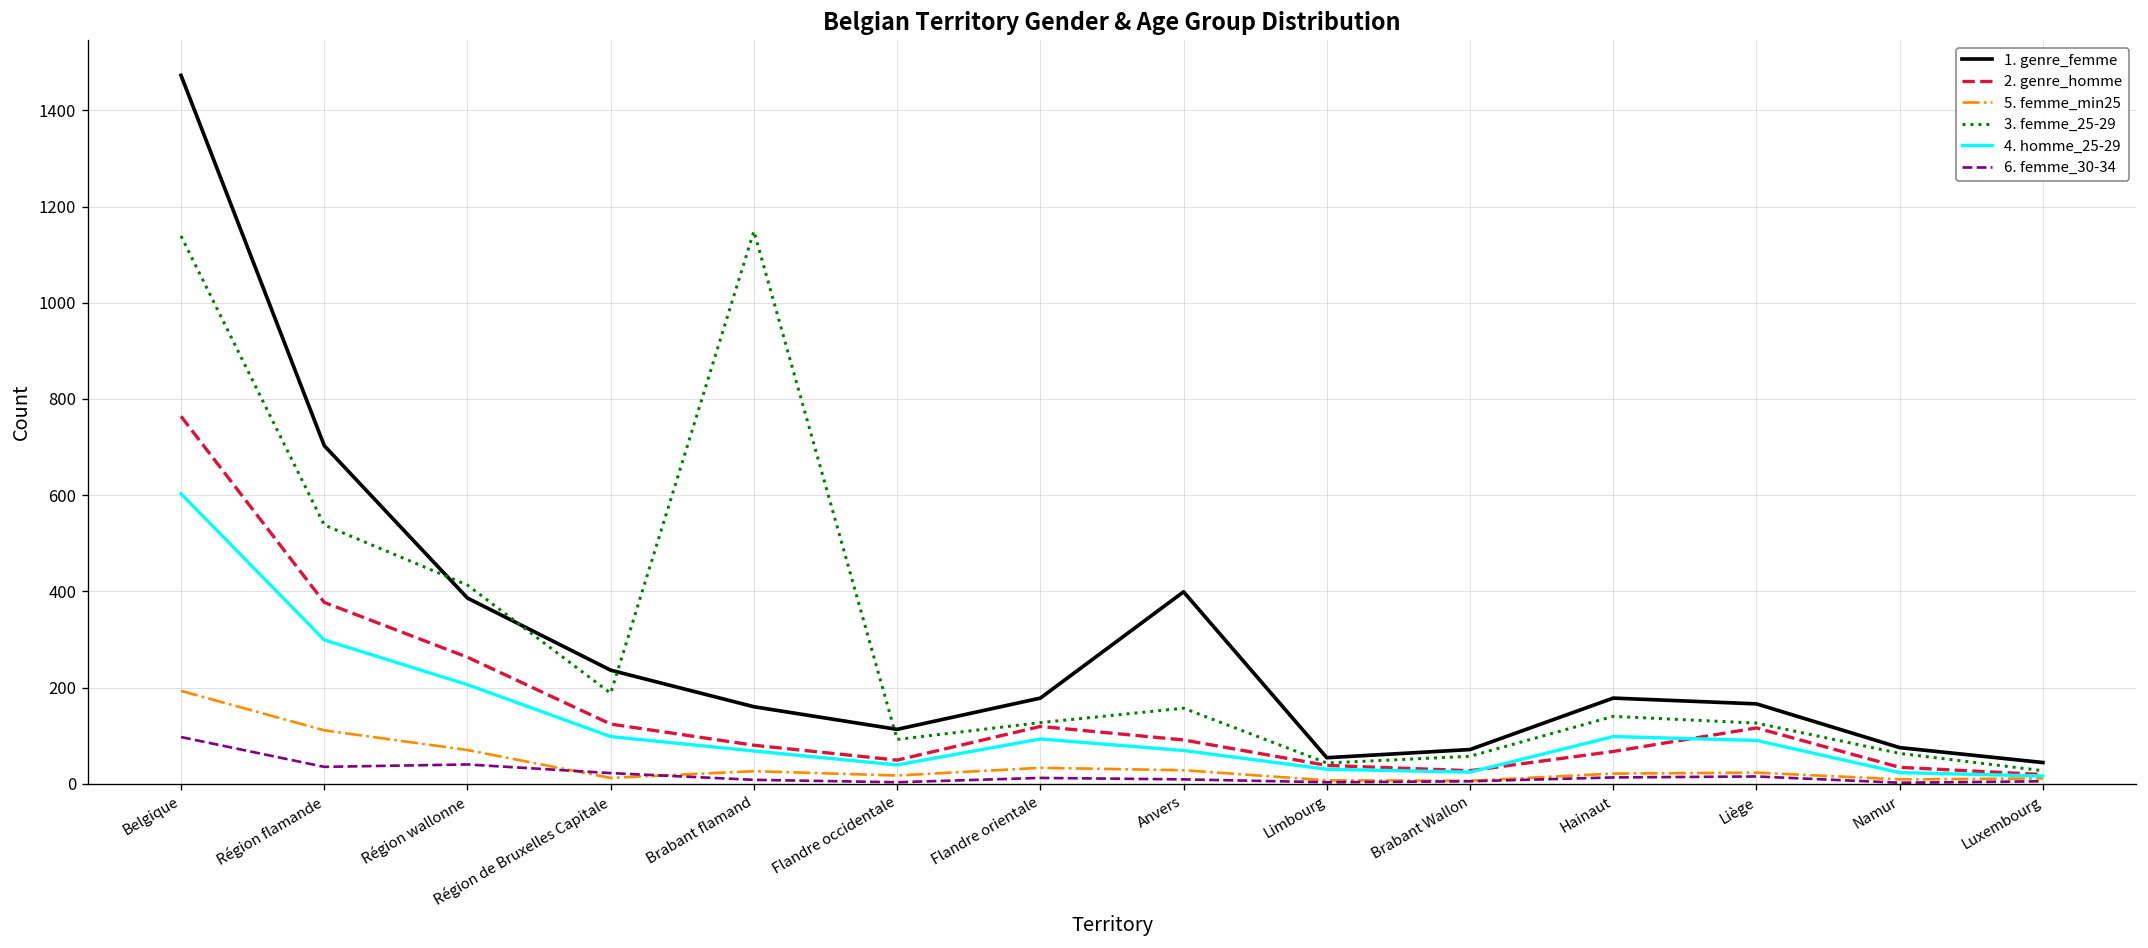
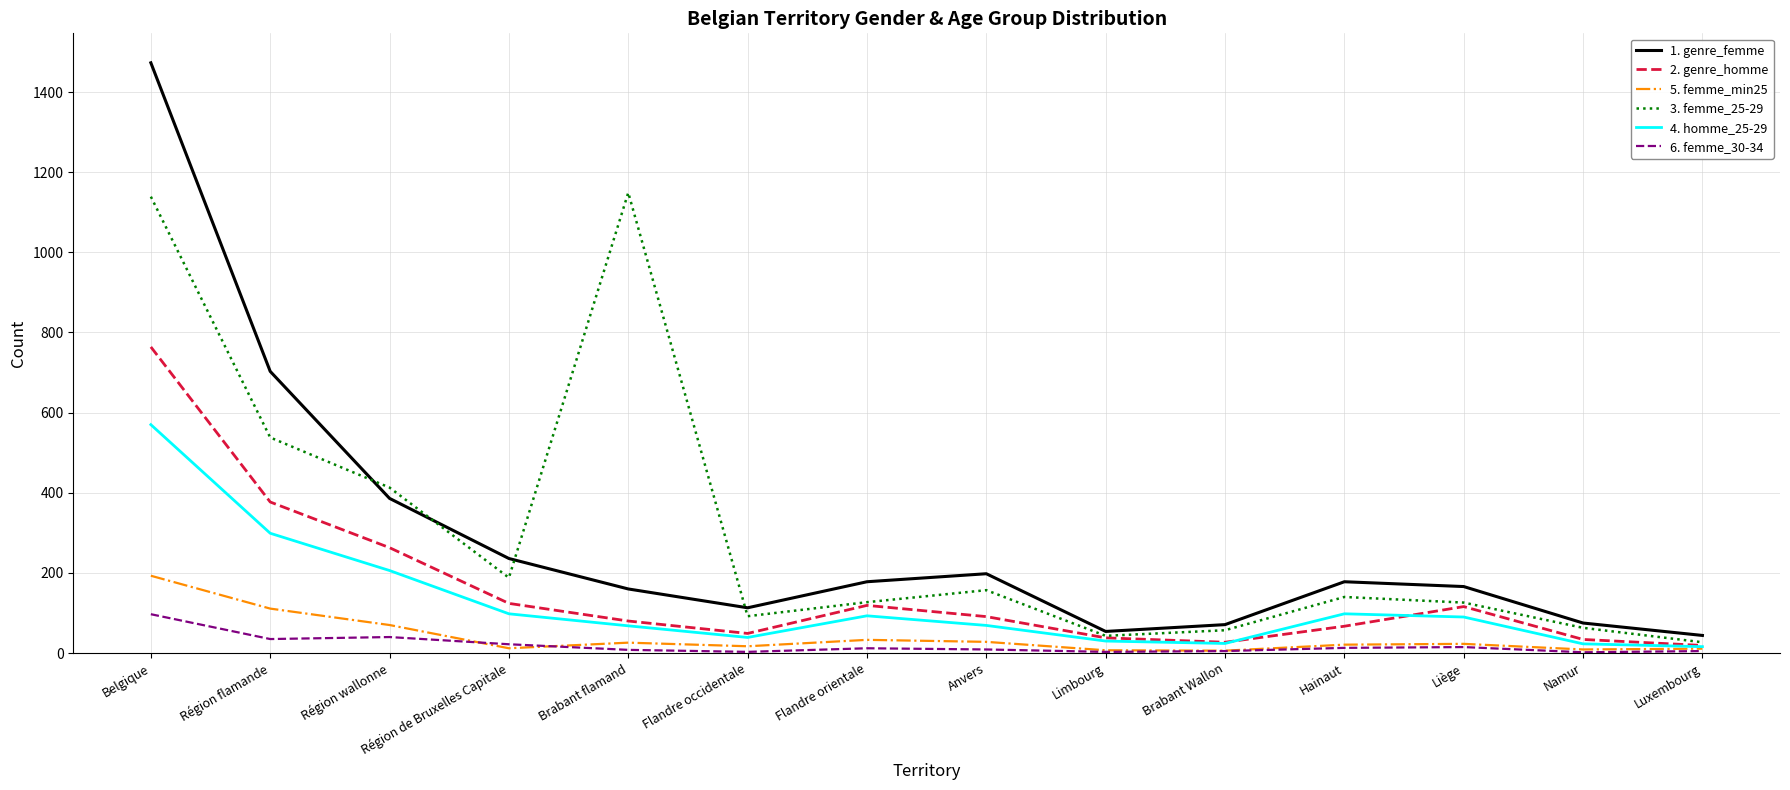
4. homme_25-29, Belgique: 600 -> 570
1. genre_femme, Anvers: 400 -> 200
